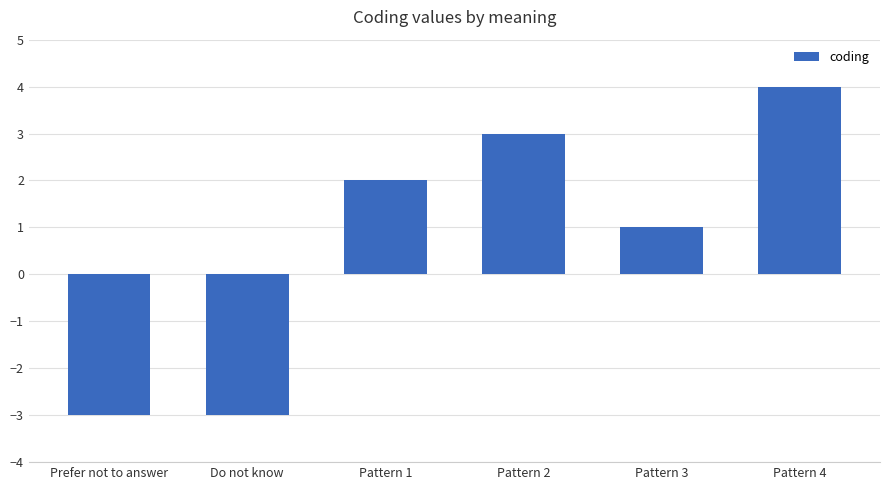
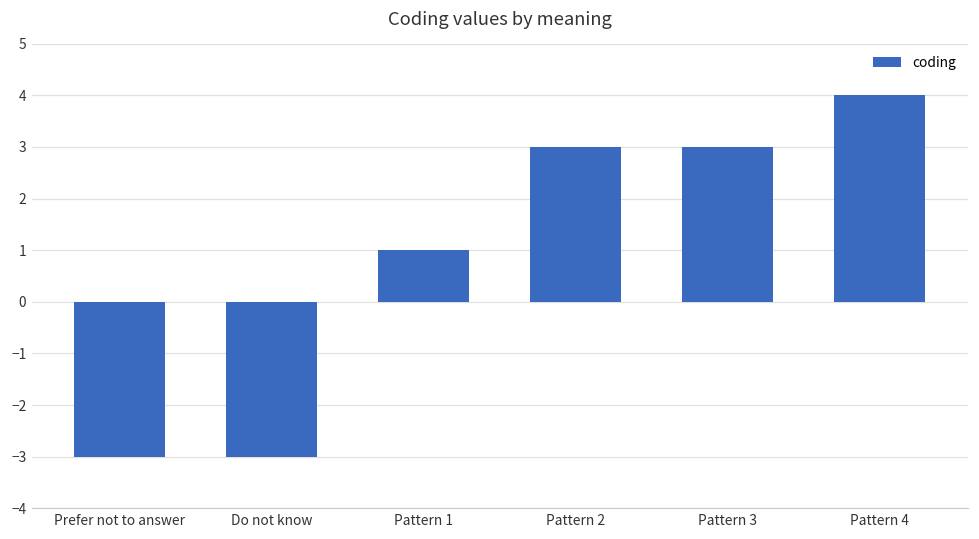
Pattern 1: 2 -> 1
Pattern 3: 1 -> 3
